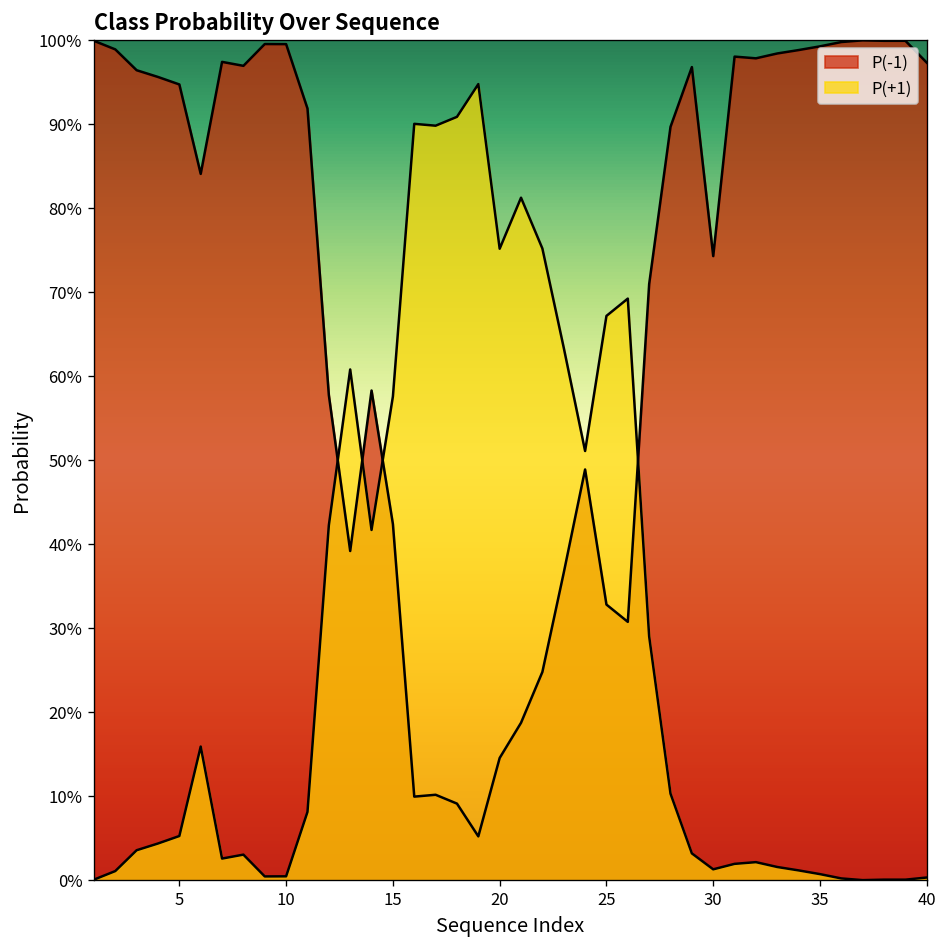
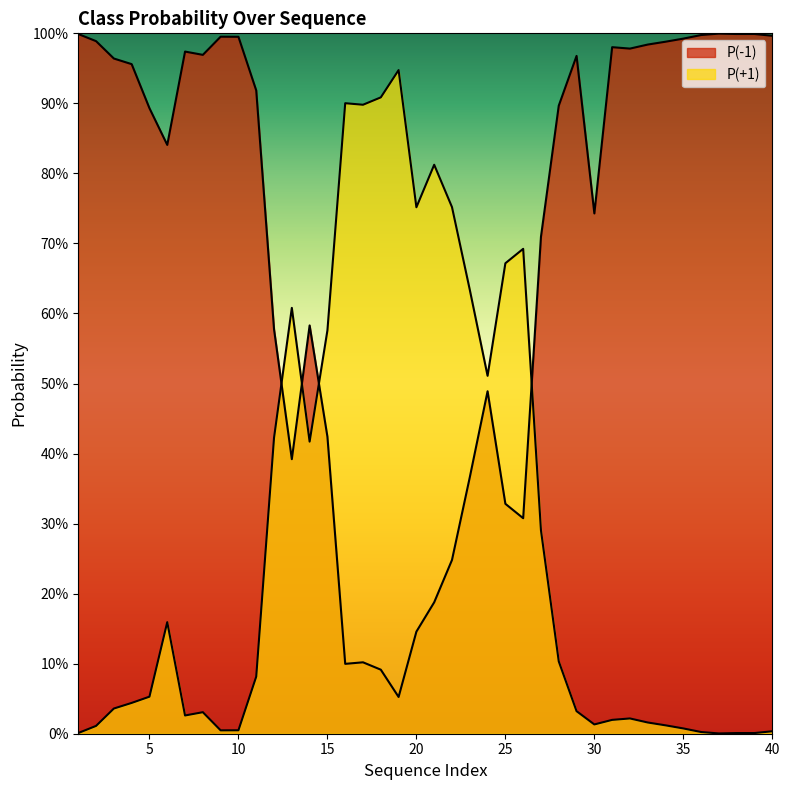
P(-1), 5: 95% -> 89%
P(-1), 40: 97% -> 100%
